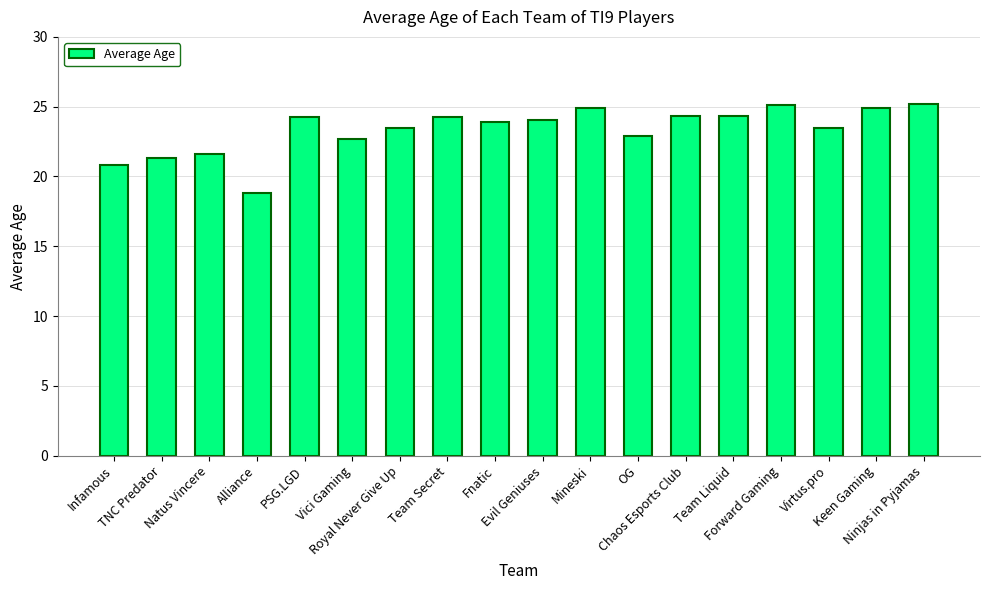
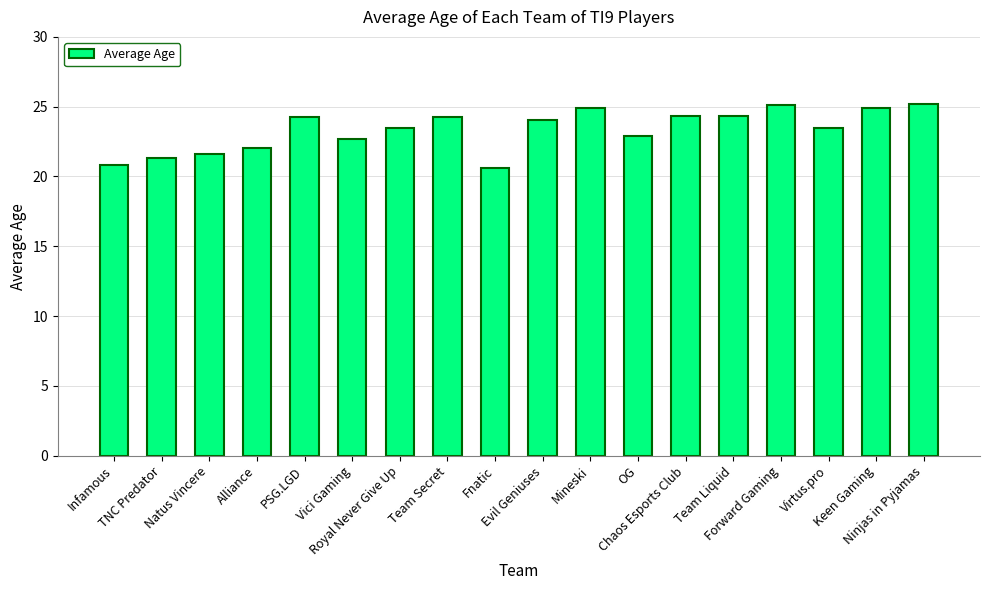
Alliance: 18.8 -> 22.0
Fnatic: 23.9 -> 20.6
